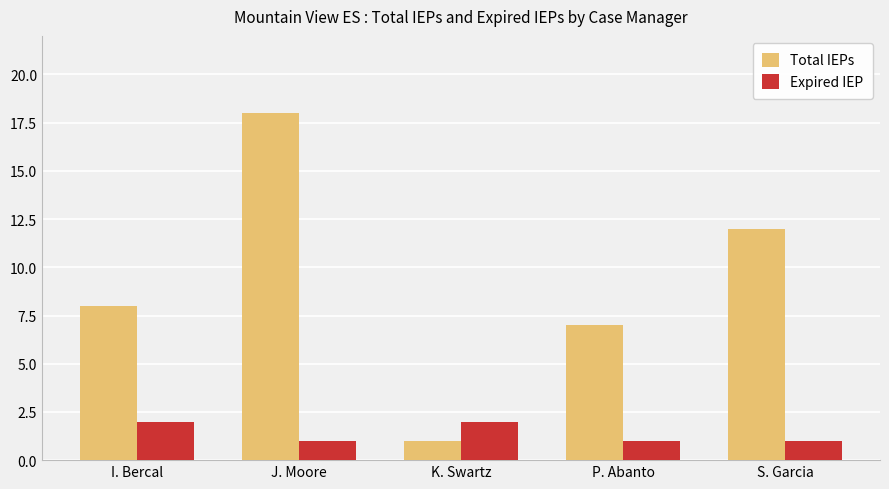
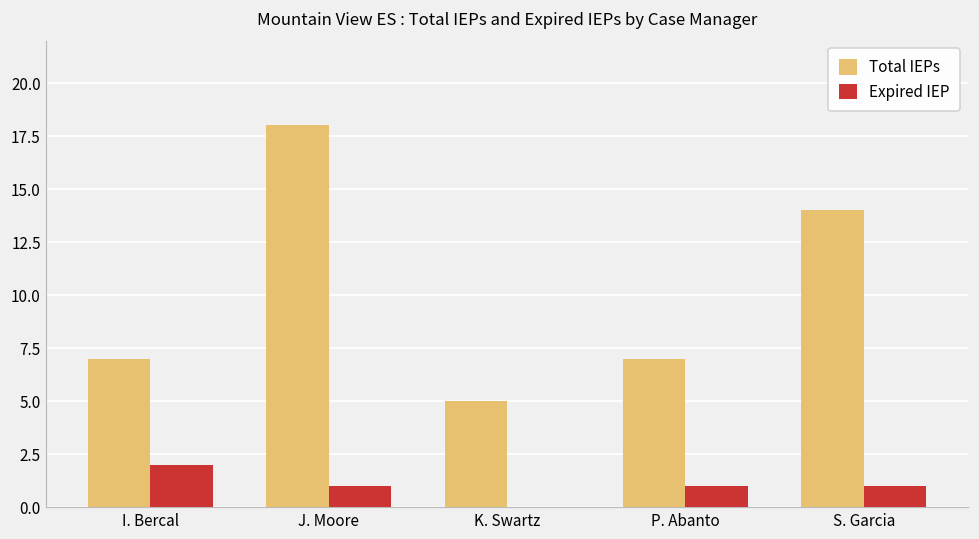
Total IEPs, I. Bercal: 8 -> 7
Total IEPs, K. Swartz: 1 -> 5
Expired IEP, K. Swartz: 2 -> 0
Total IEPs, S. Garcia: 12 -> 14
